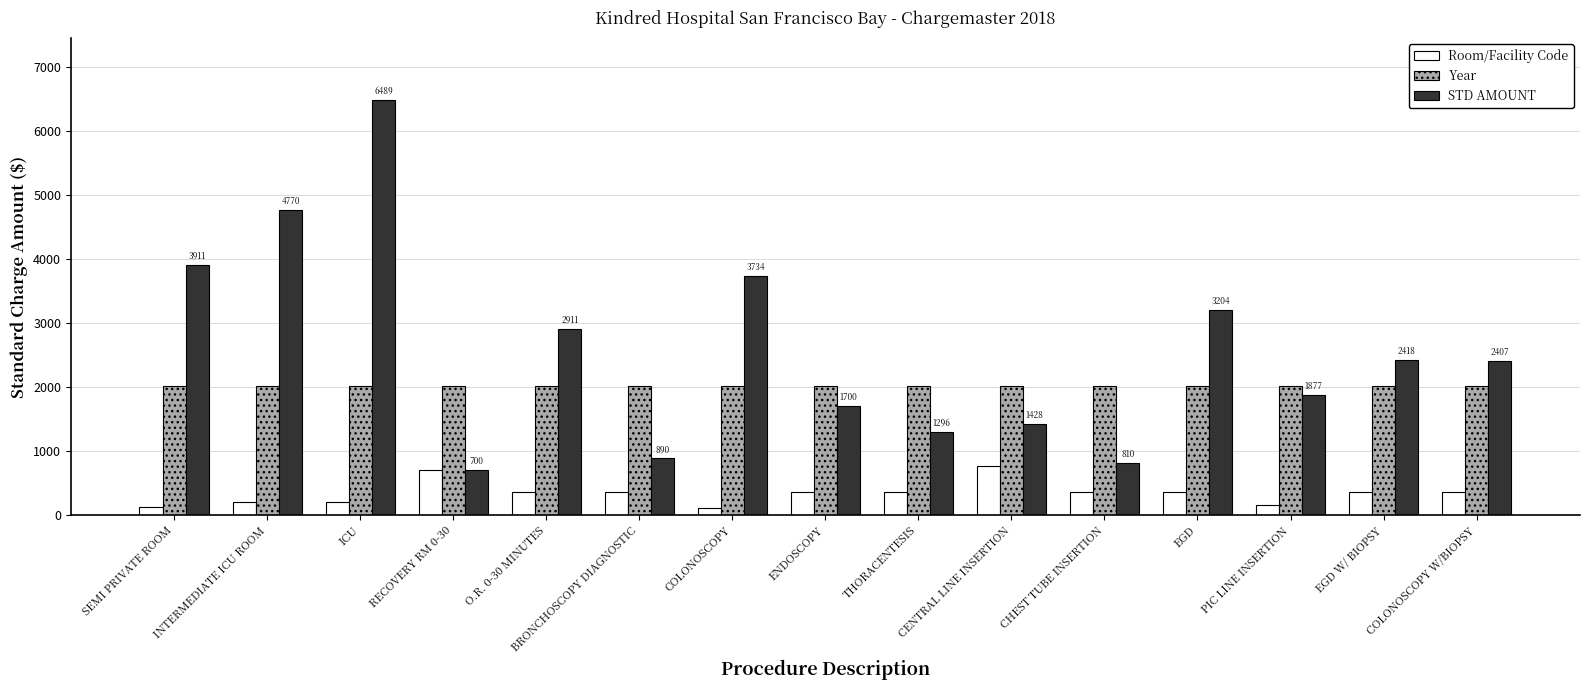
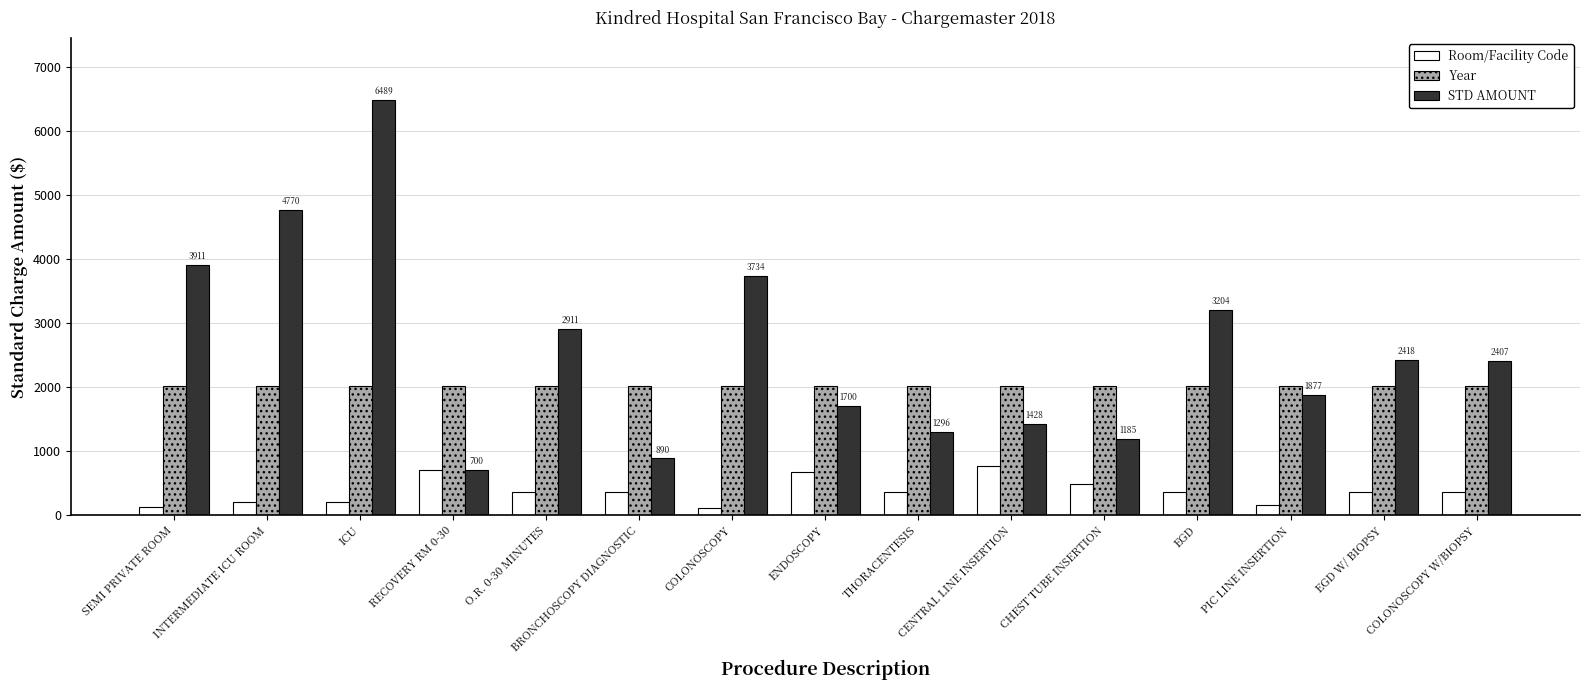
Room/Facility Code, ENDOSCOPY: 400 -> 700
Room/Facility Code, CHEST TUBE INSERTION: 400 -> 500
STD AMOUNT, CHEST TUBE INSERTION: 810 -> 1185
